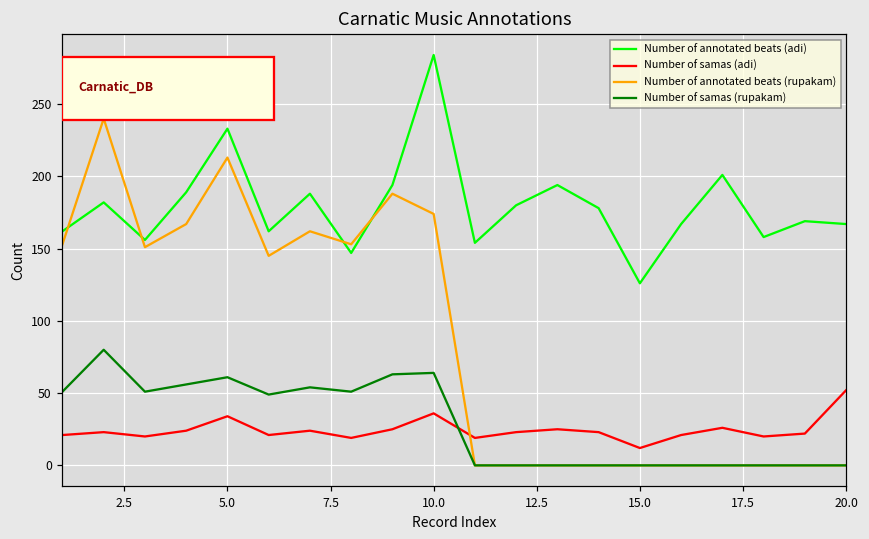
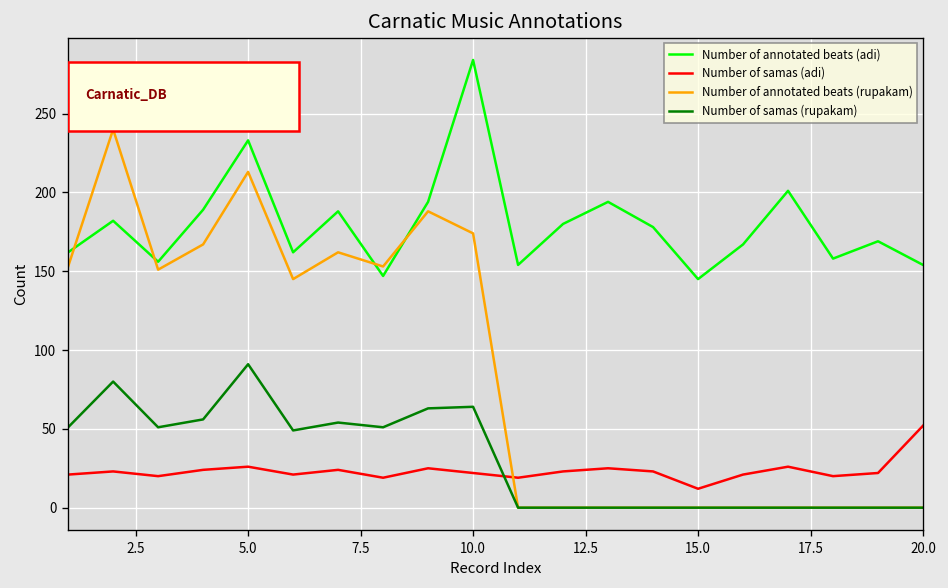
Number of samas (adi), 5.0: 34 -> 26
Number of samas (rupakam), 5.0: 61 -> 91
Number of samas (adi), 10.0: 36 -> 22
Number of annotated beats (adi), 15.0: 126 -> 145
Number of annotated beats (adi), 20.0: 167 -> 154
